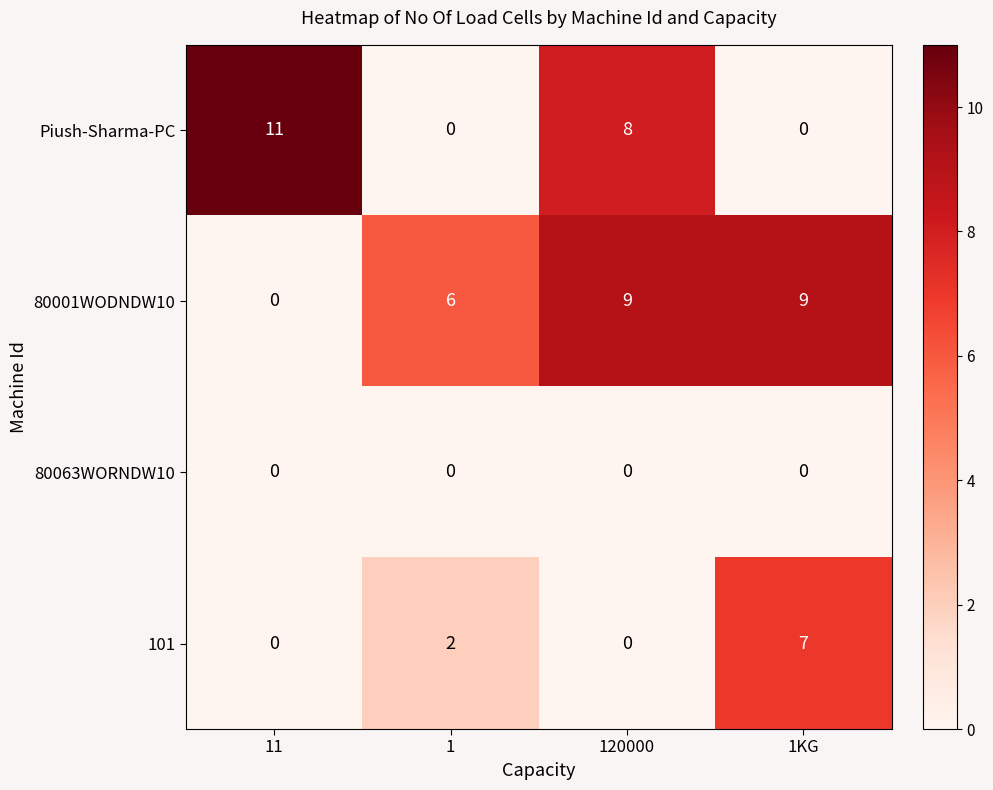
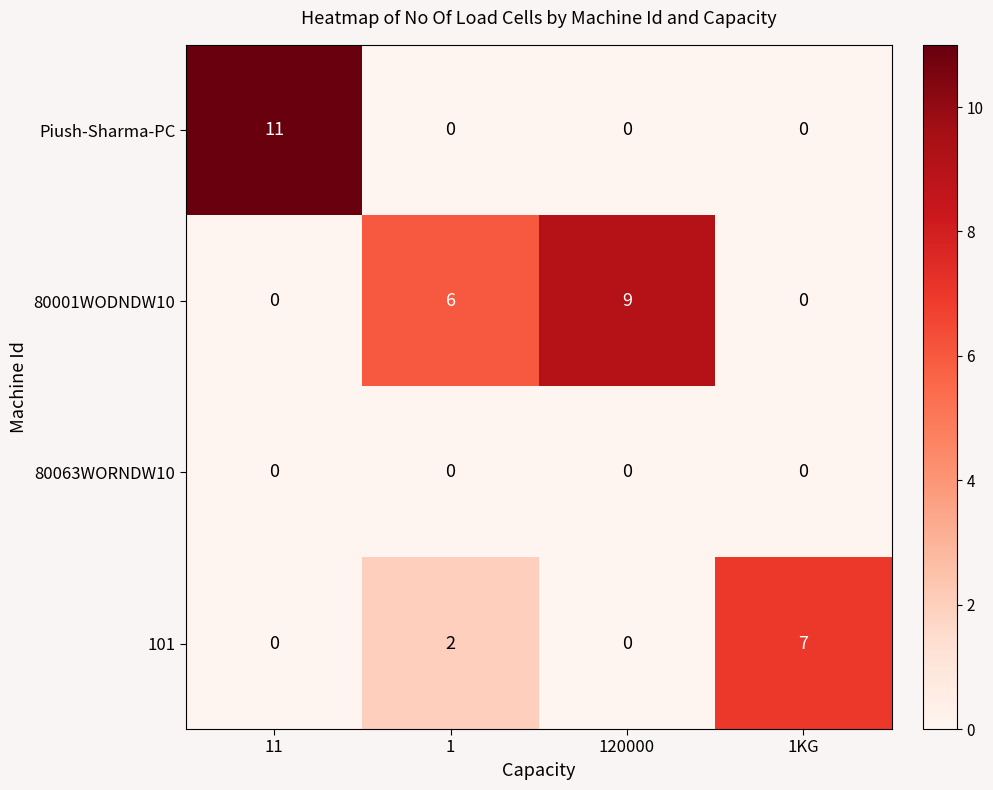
Piush-Sharma-PC, 120000: 8 -> 0
80001WODNDW10, 1KG: 9 -> 0
